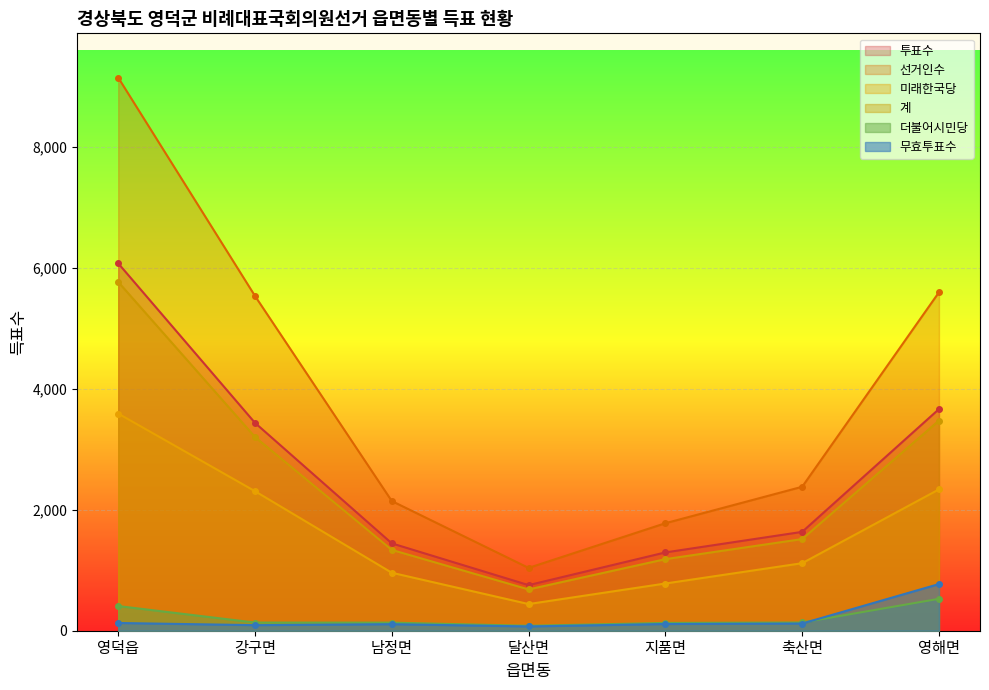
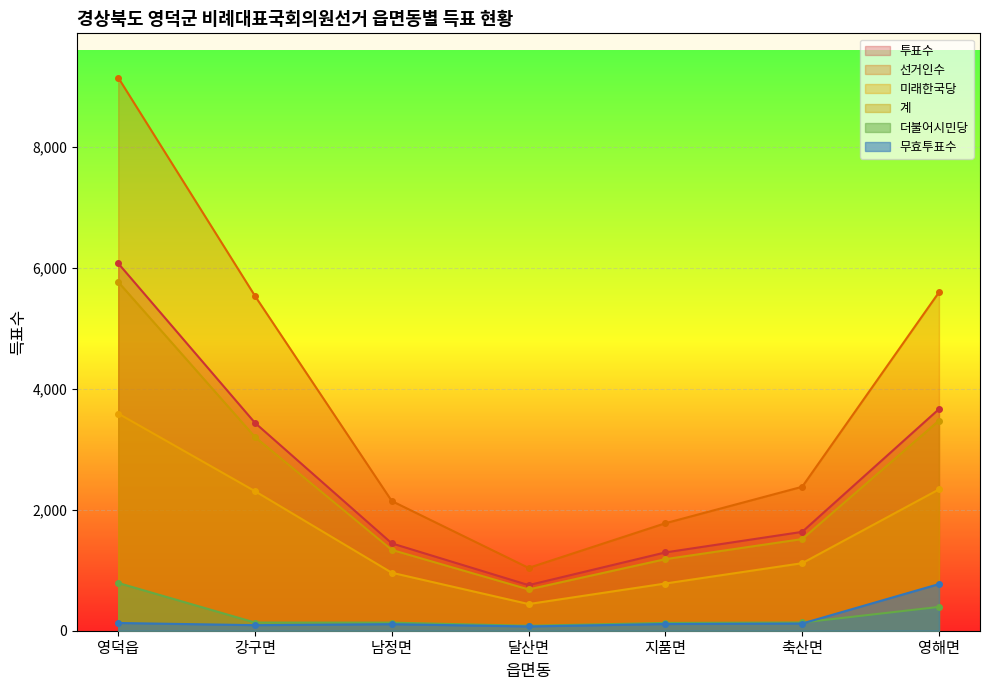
더불어시민당, 영덕읍: 400 -> 800
더불어시민당, 영해면: 500 -> 400
